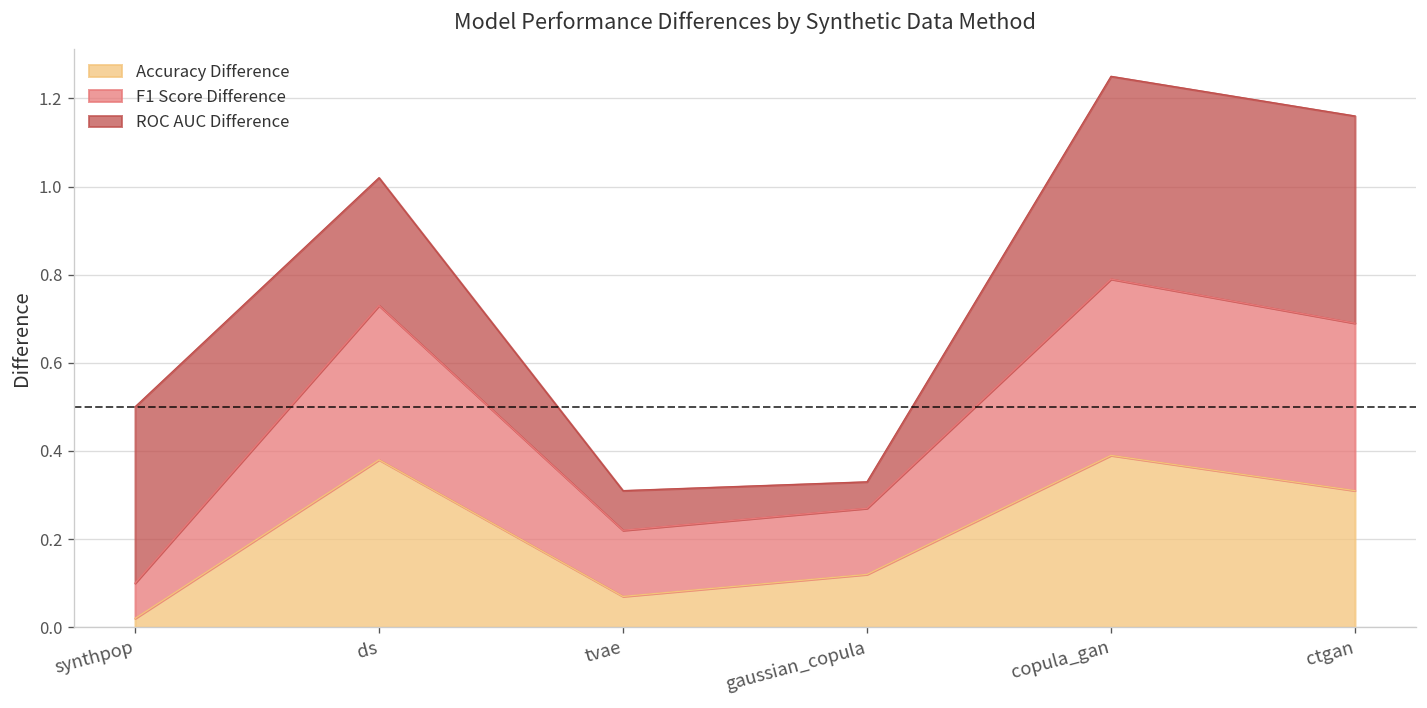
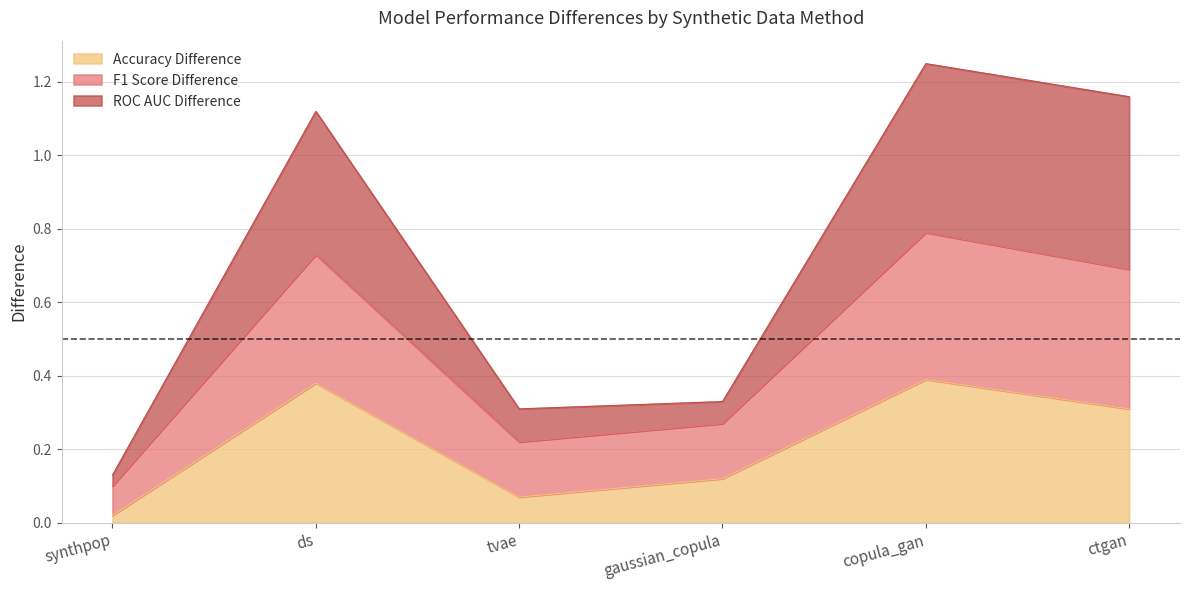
ROC AUC Difference, synthpop: 0.40 -> 0.03
ROC AUC Difference, ds: 0.29 -> 0.39
